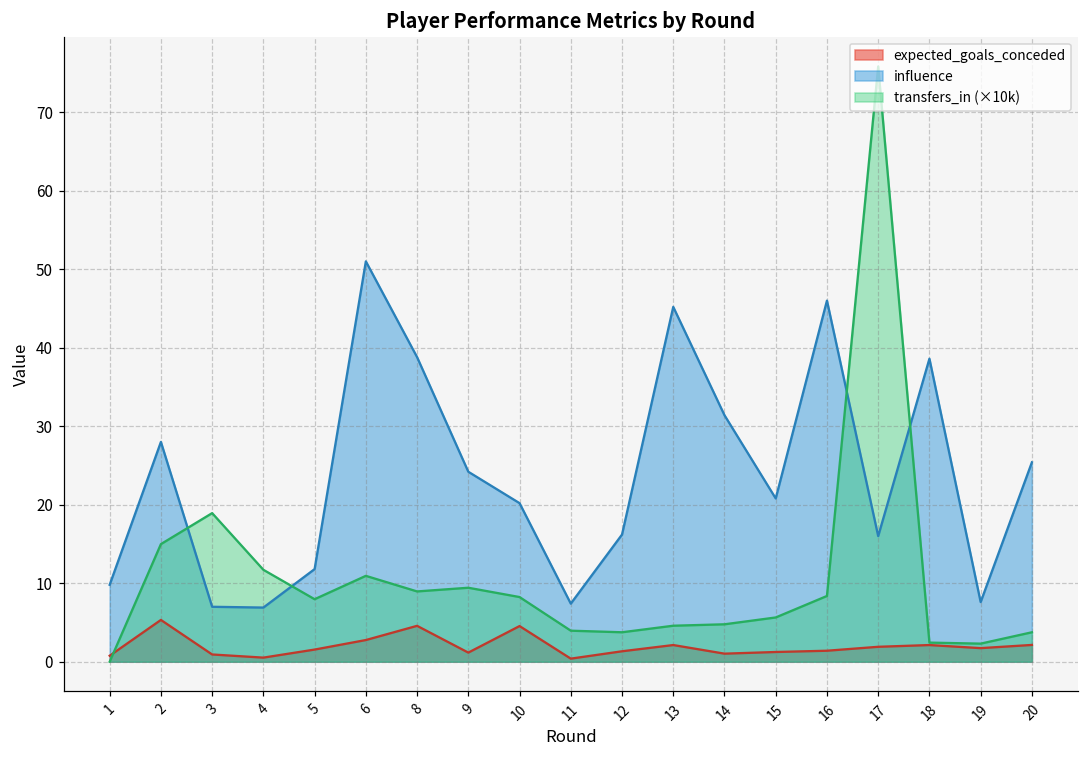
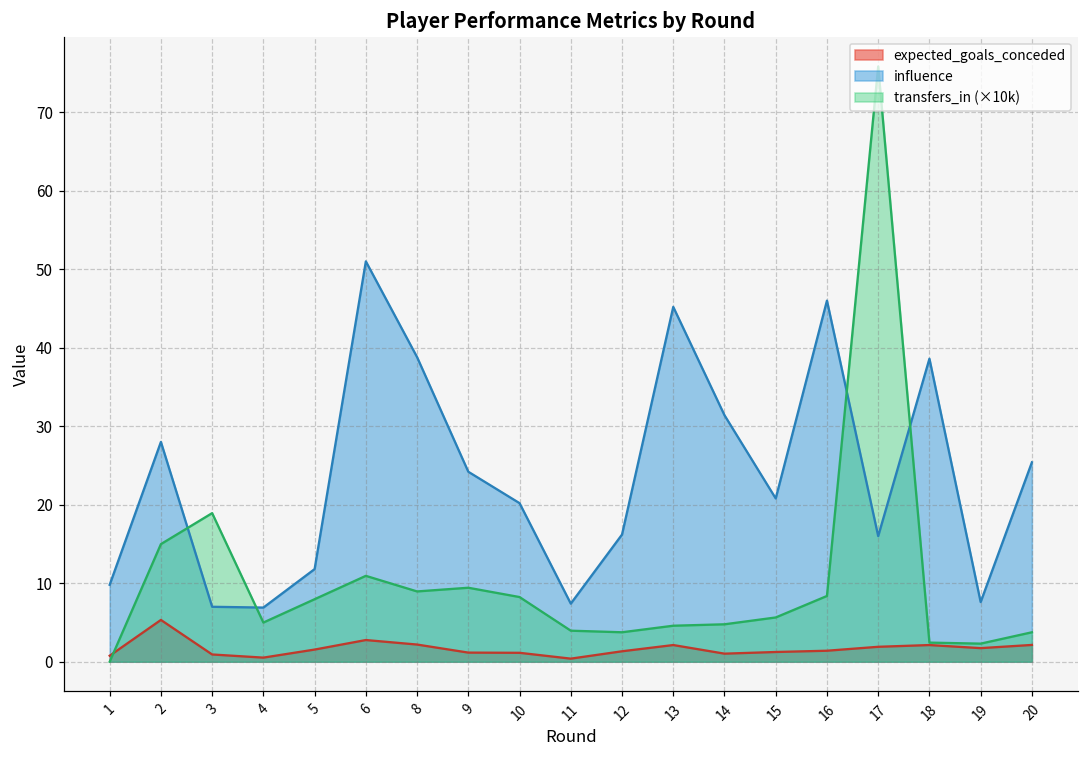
transfers_in (×10k), 4: 12 -> 5
expected_goals_conceded, 8: 5 -> 2
expected_goals_conceded, 10: 5 -> 1
